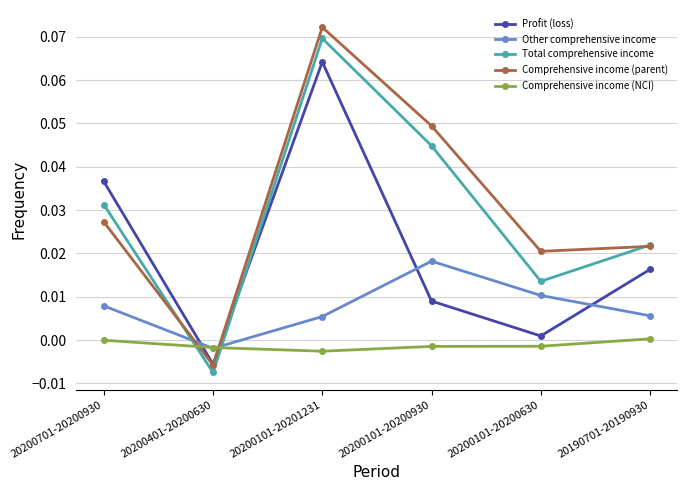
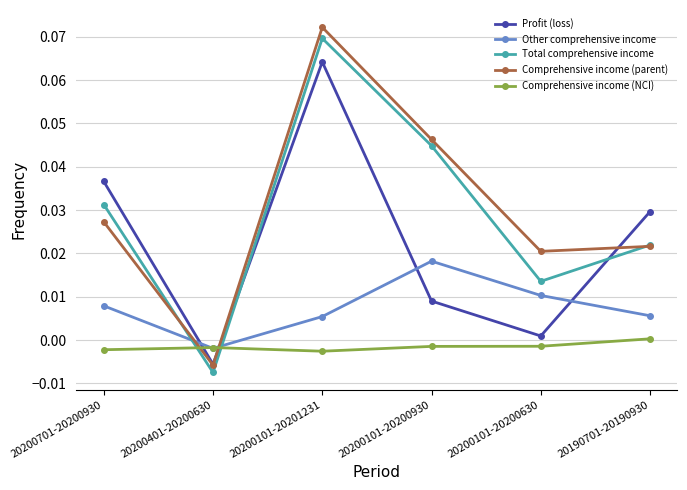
Comprehensive income (NCI), 20200701-20200930: 0.000 -> -0.002
Comprehensive income (parent), 20200101-20200930: 0.049 -> 0.046
Profit (loss), 20190701-20190930: 0.016 -> 0.030
